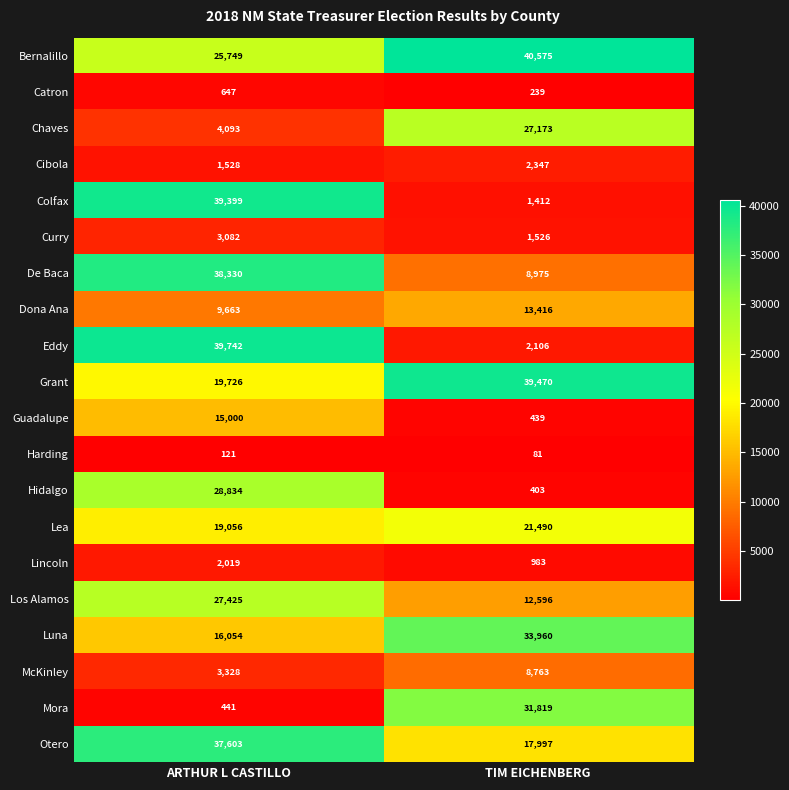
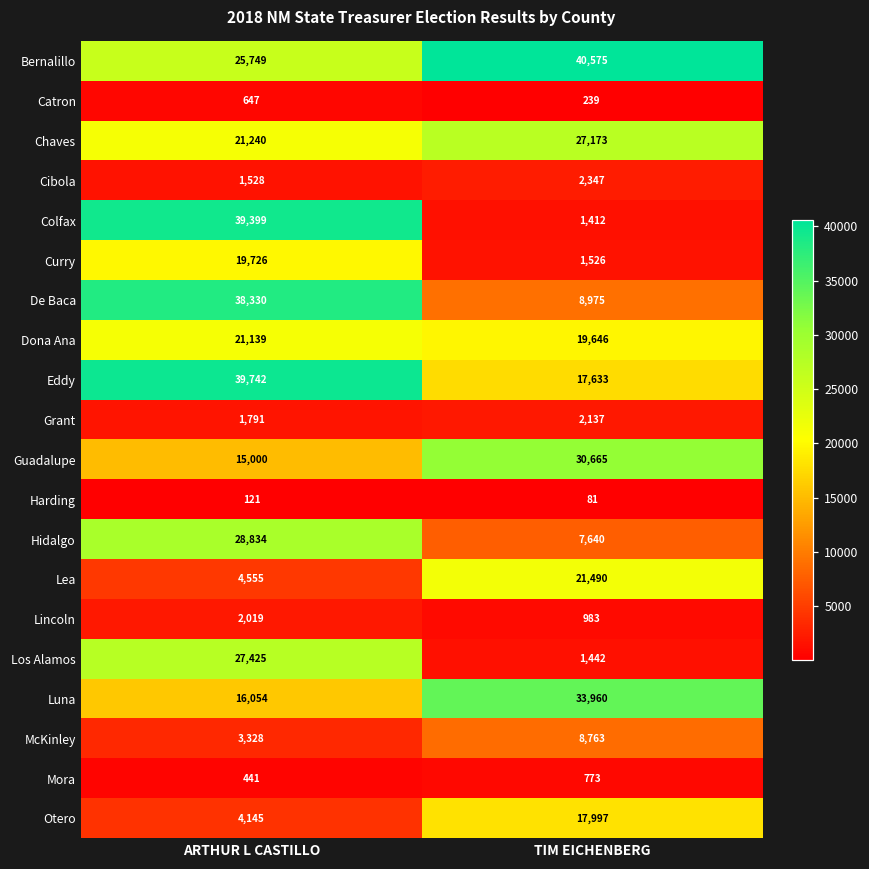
Chaves, ARTHUR L CASTILLO: 4,093 -> 21,240
Curry, ARTHUR L CASTILLO: 3,082 -> 19,726
Dona Ana, ARTHUR L CASTILLO: 9,663 -> 21,139
Dona Ana, TIM EICHENBERG: 13,416 -> 19,646
Eddy, TIM EICHENBERG: 2,106 -> 17,633
Grant, ARTHUR L CASTILLO: 19,726 -> 1,791
Grant, TIM EICHENBERG: 39,470 -> 2,137
Guadalupe, TIM EICHENBERG: 439 -> 30,665
Hidalgo, TIM EICHENBERG: 403 -> 7,640
Lea, ARTHUR L CASTILLO: 19,056 -> 4,555
Los Alamos, TIM EICHENBERG: 12,596 -> 1,442
Mora, TIM EICHENBERG: 31,819 -> 773
Otero, ARTHUR L CASTILLO: 37,603 -> 4,145
